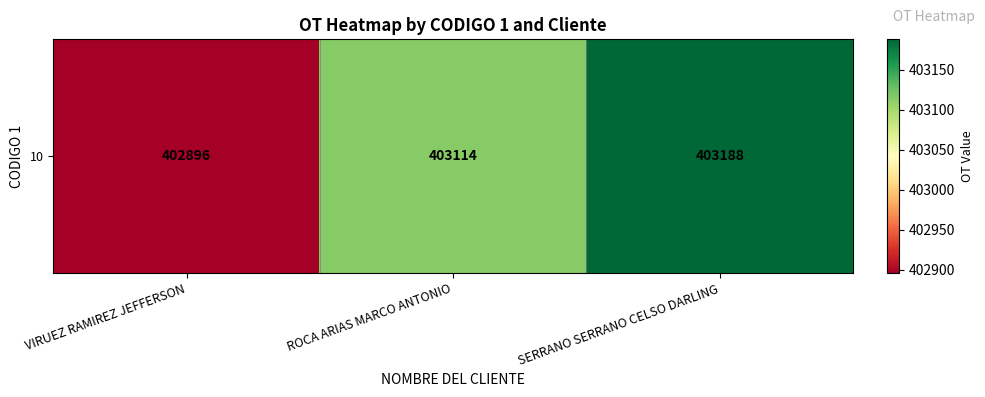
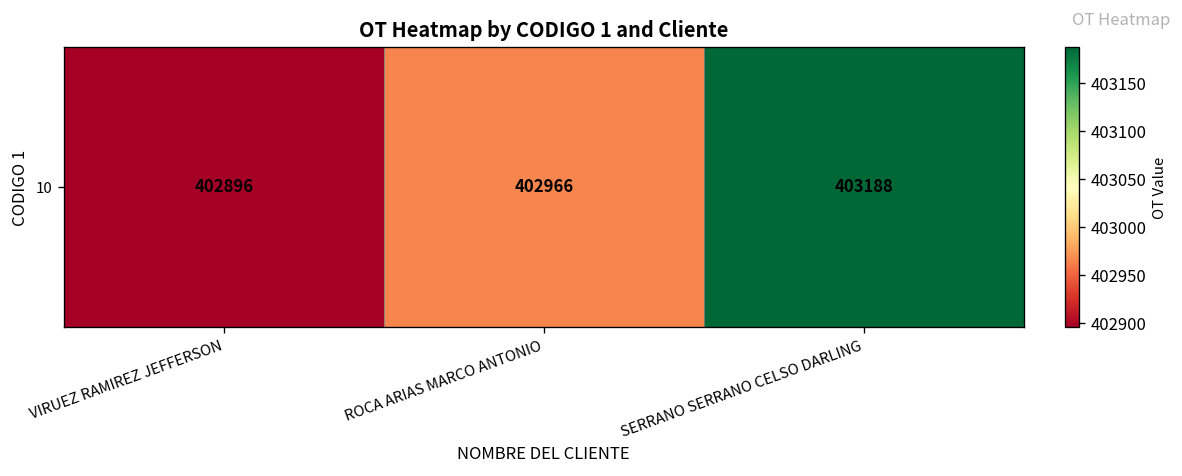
10, ROCA ARIAS MARCO ANTONIO: 403114 -> 402966
